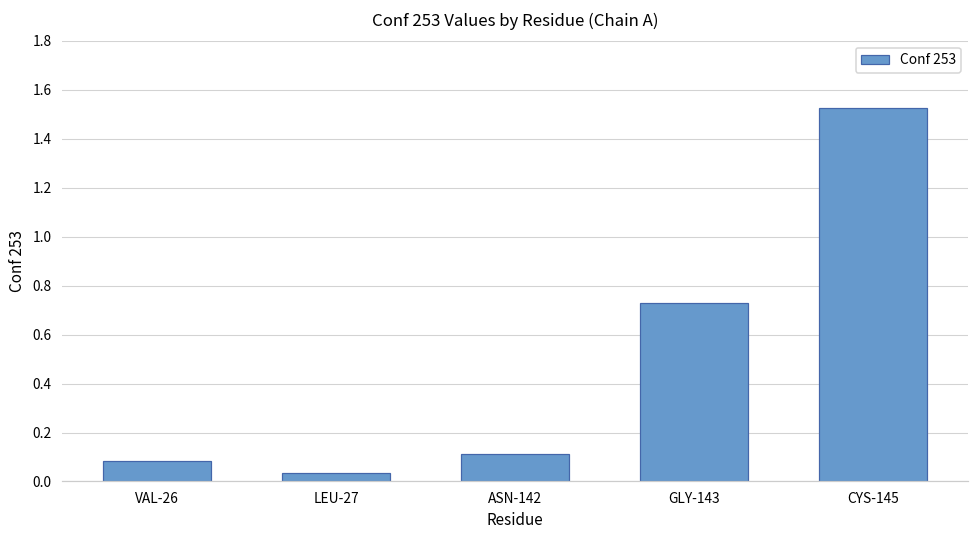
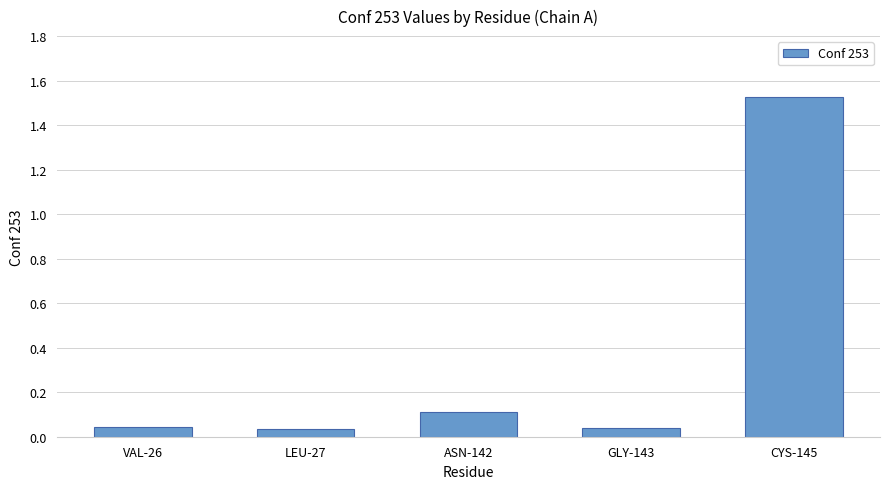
VAL-26: 0.09 -> 0.04
GLY-143: 0.73 -> 0.04
